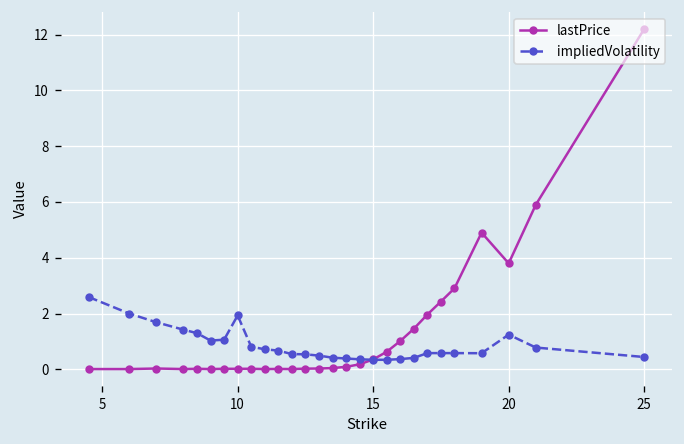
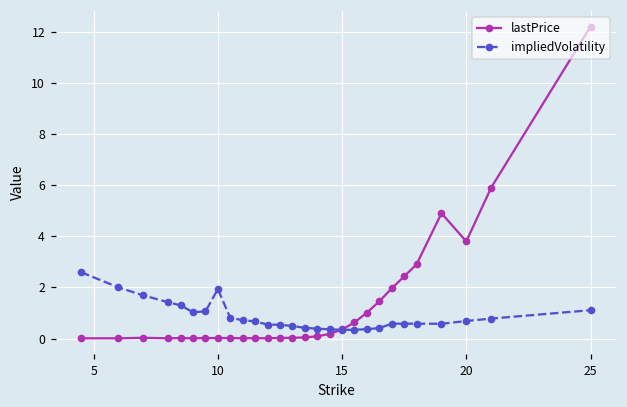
impliedVolatility, 20: 1.2 -> 0.7
impliedVolatility, 25: 0.4 -> 1.1
